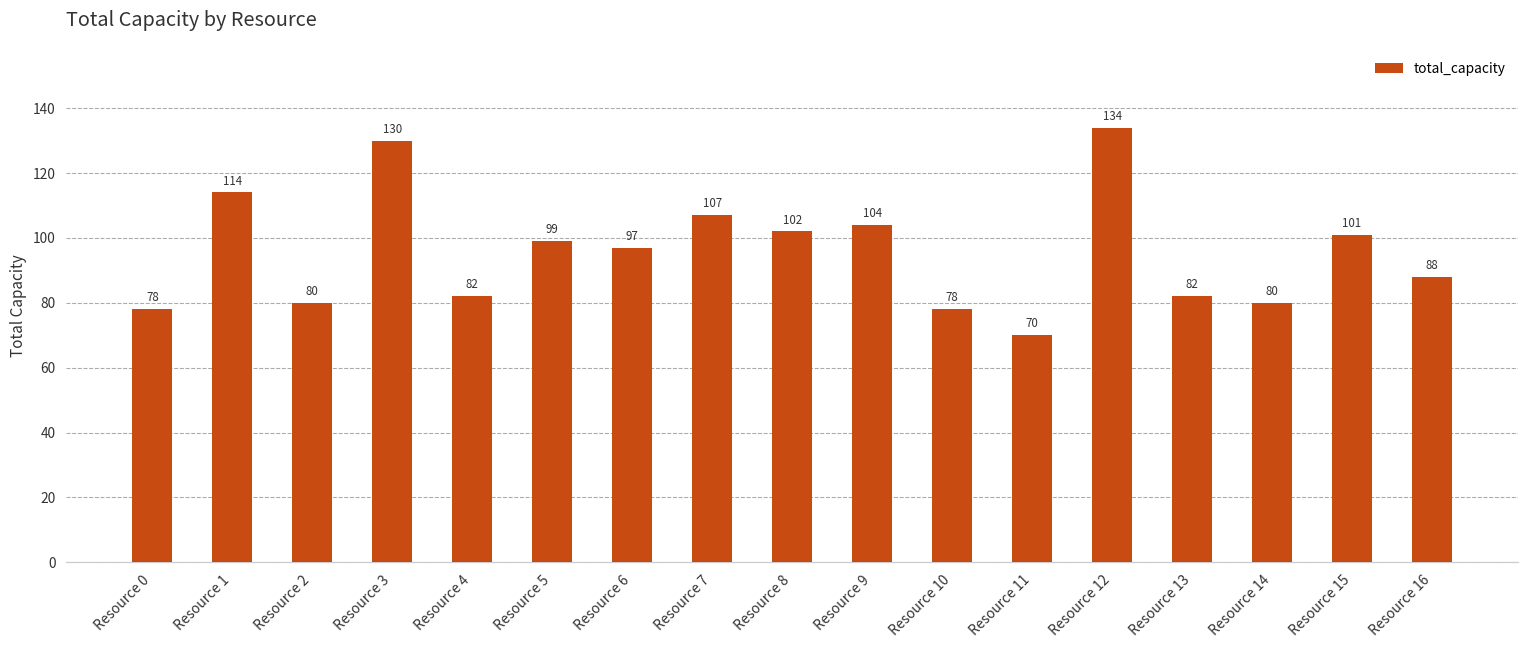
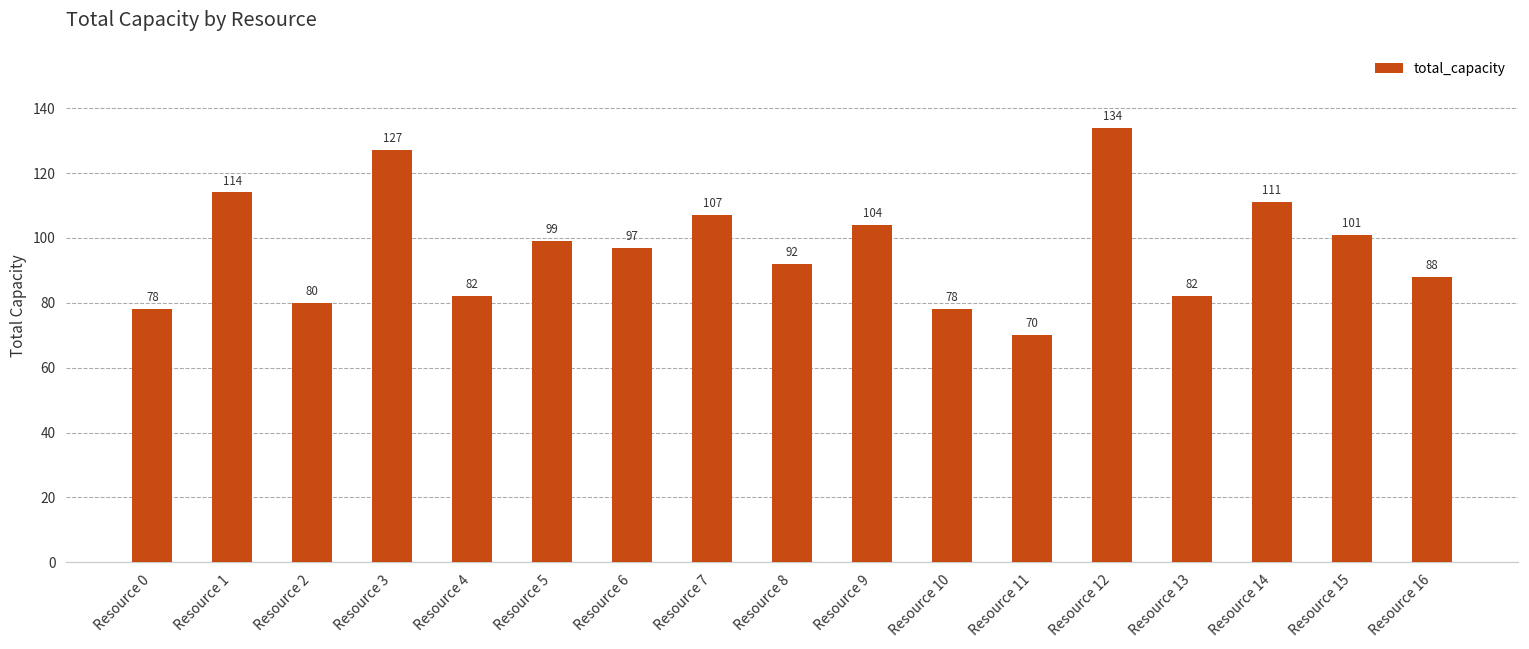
Resource 3: 130 -> 127
Resource 8: 102 -> 92
Resource 14: 80 -> 111
